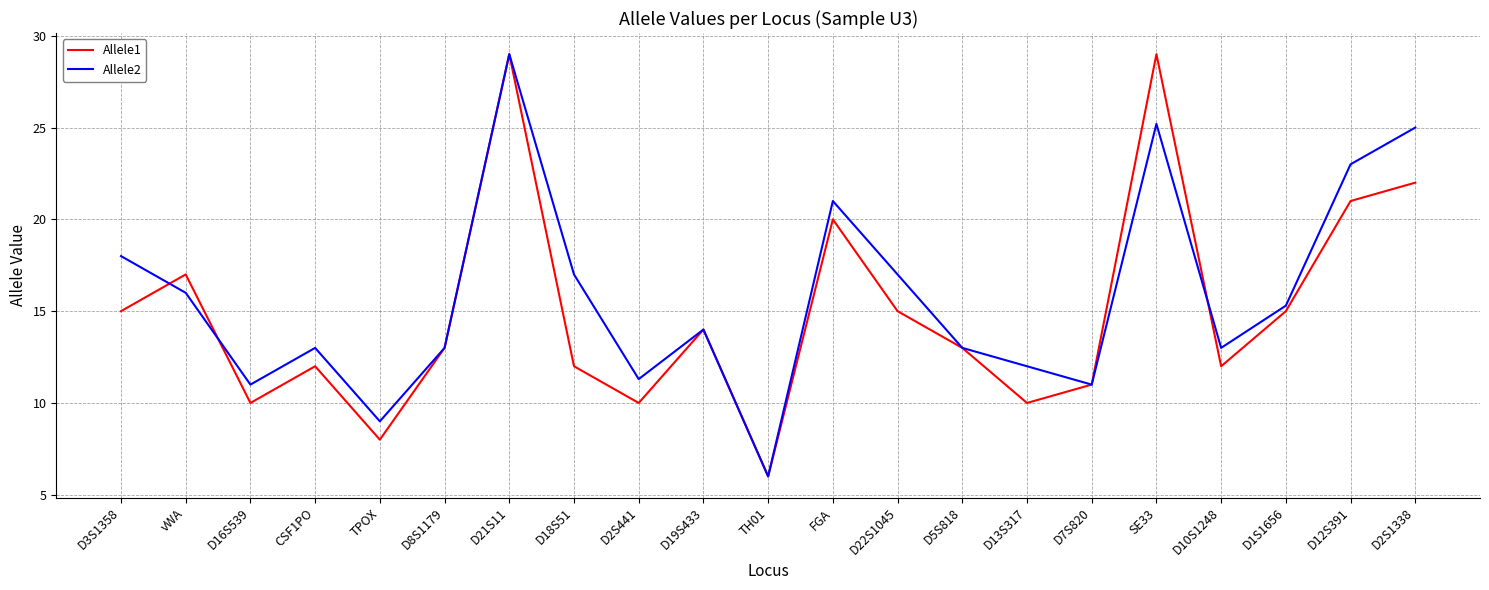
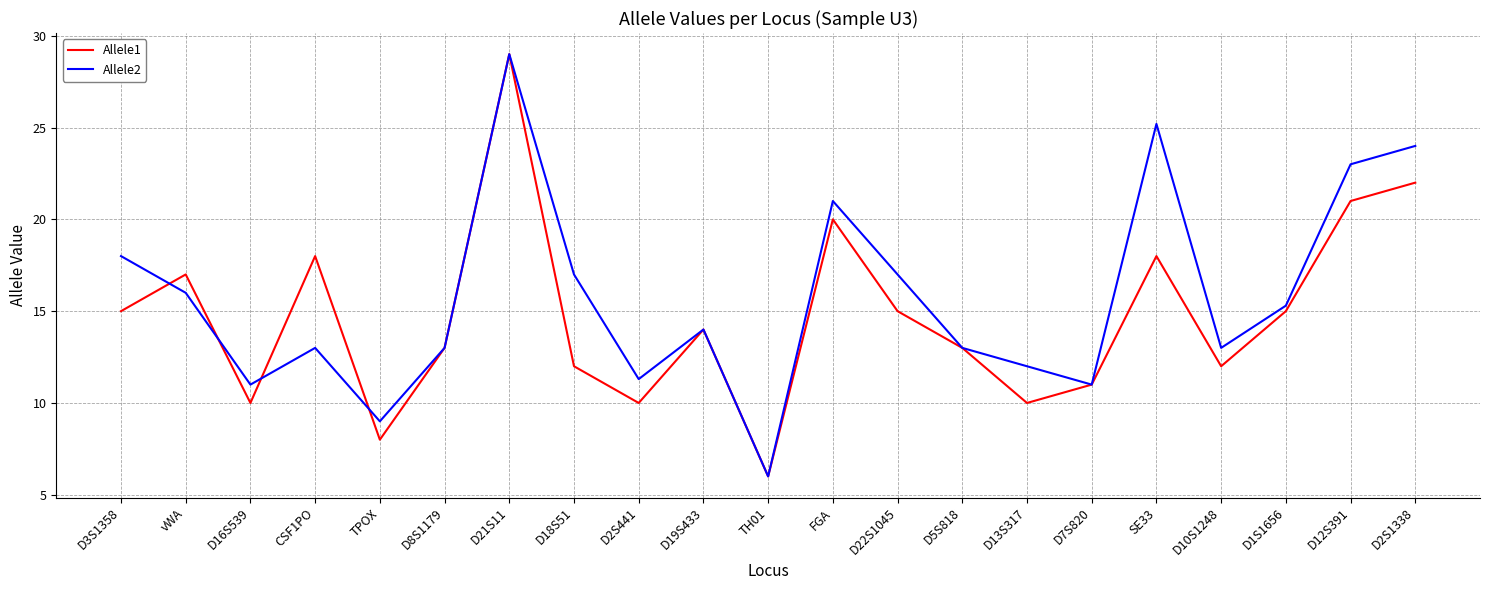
Allele1, CSF1PO: 12 -> 18
Allele1, SE33: 29 -> 18
Allele2, D2S1338: 25 -> 24
